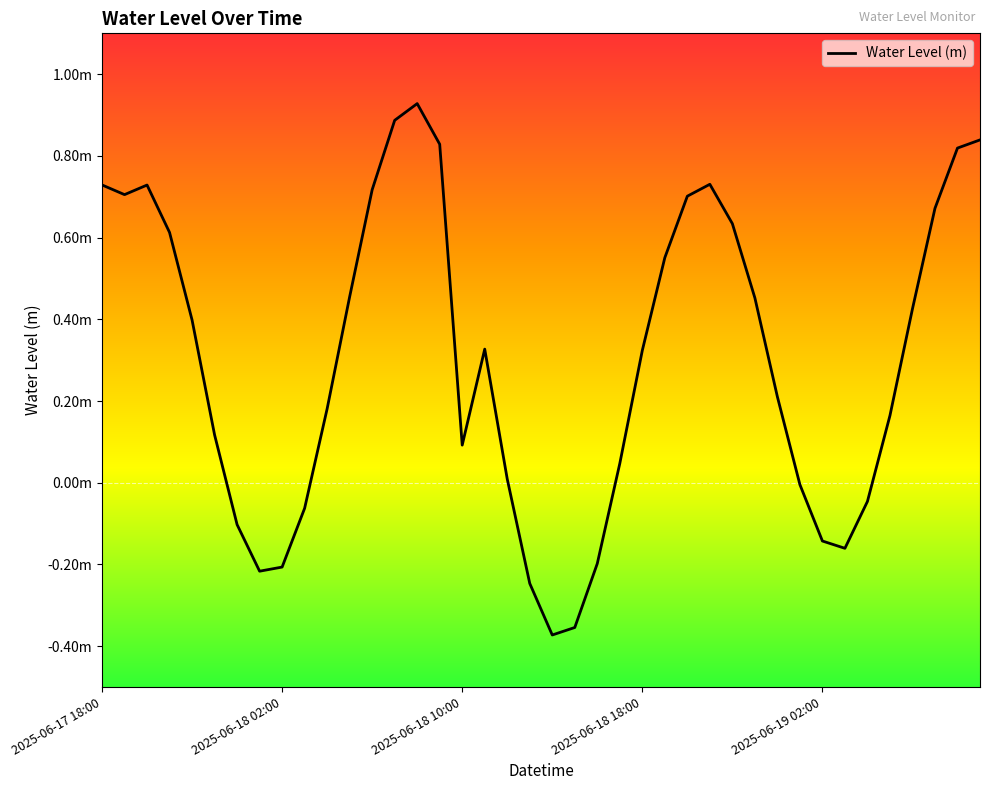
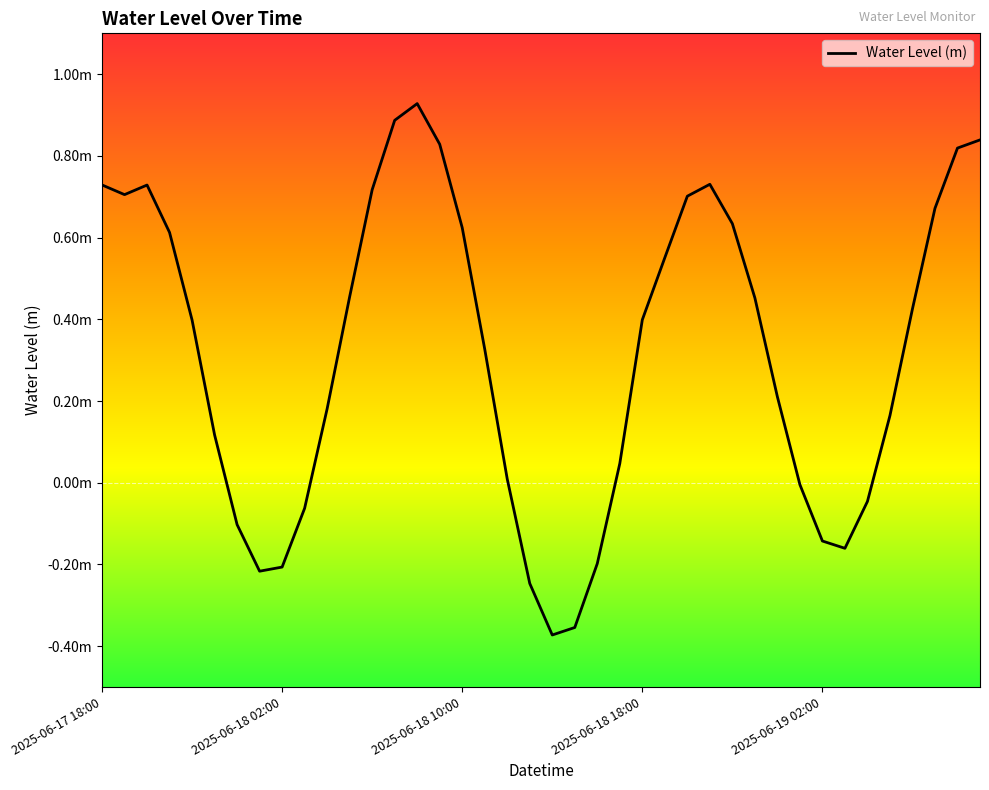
2025-06-18 10:00: 0.09m -> 0.62m
2025-06-18 18:00: 0.32m -> 0.40m
